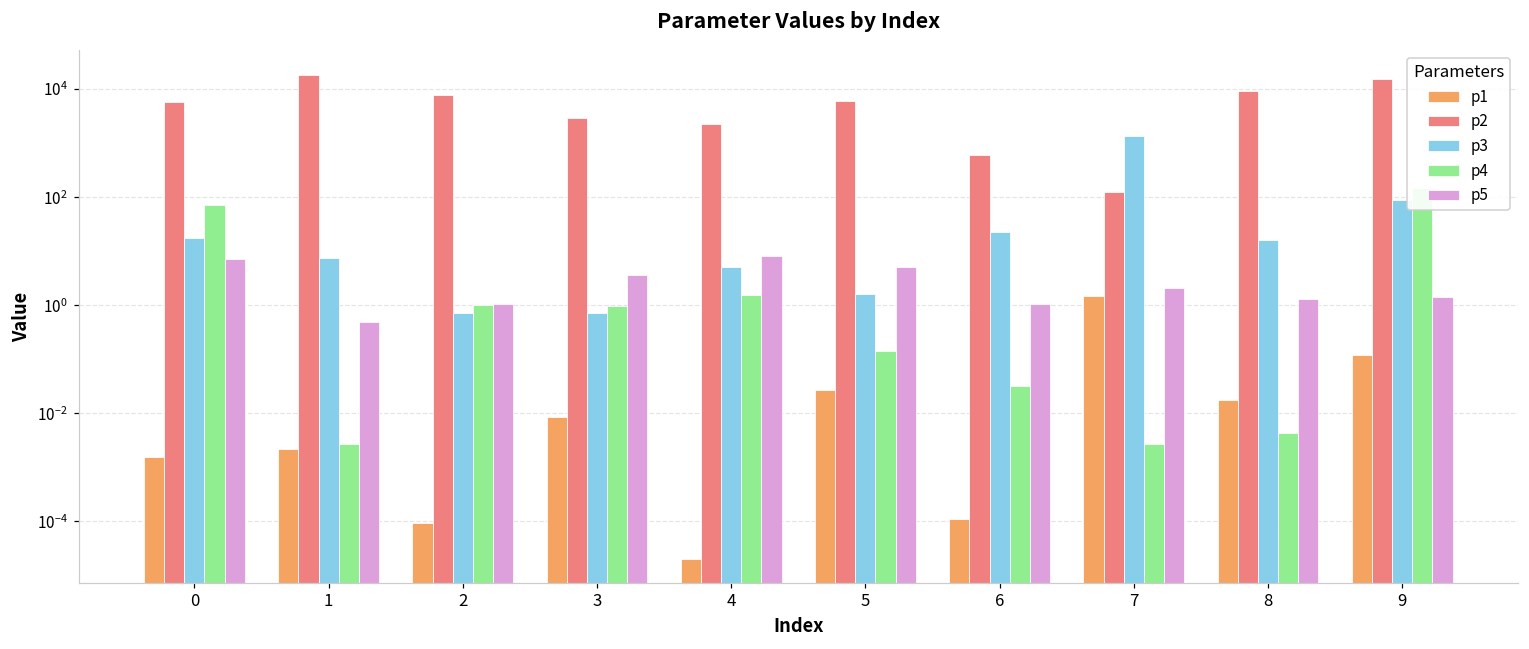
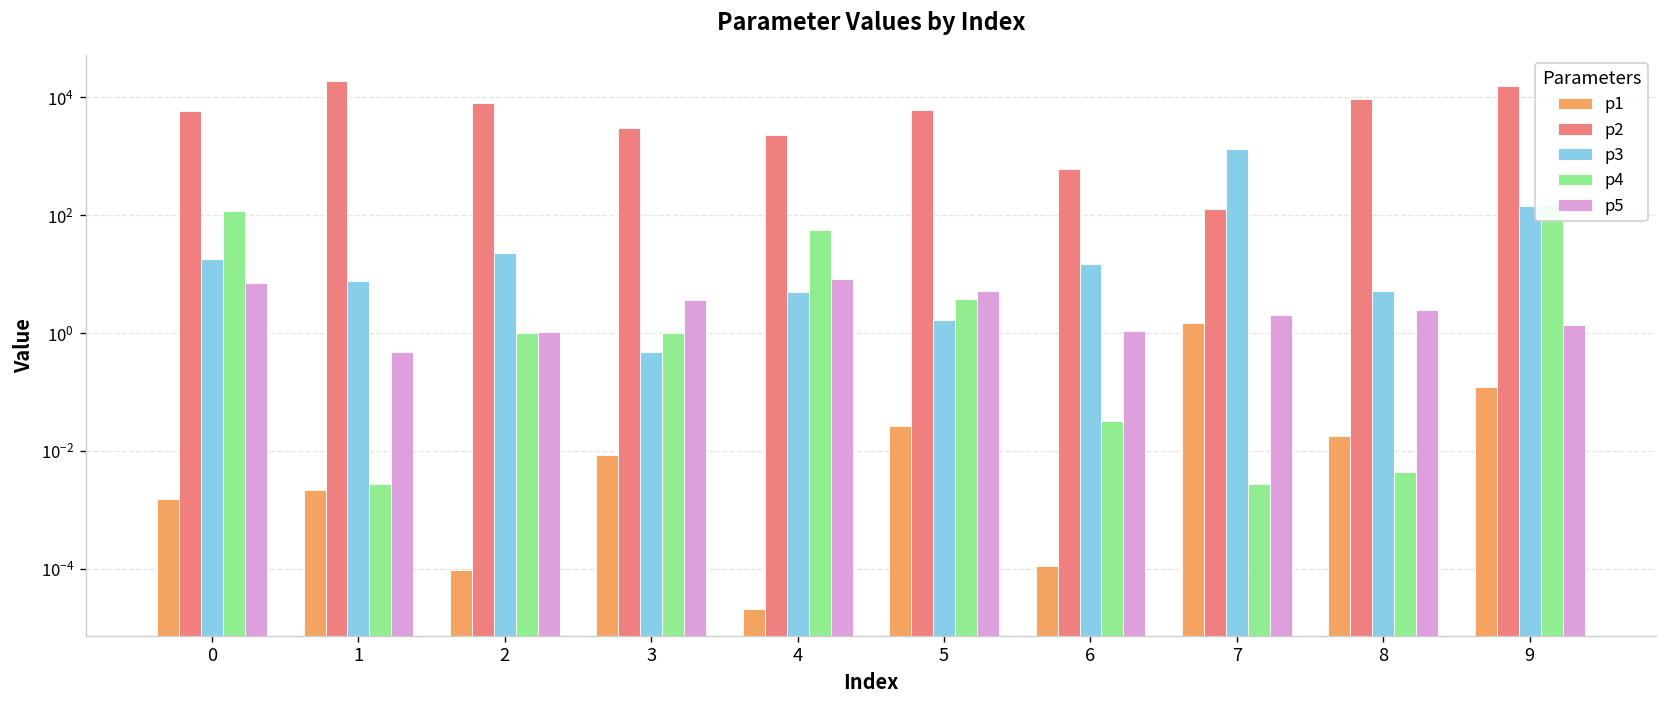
p4, 0: 70 -> 120
p3, 2: 0.7 -> 20
p3, 3: 0.7 -> 0.5
p4, 4: 1.5 -> 60
p4, 5: 0.14 -> 4
p3, 6: 20 -> 15
p3, 8: 16 -> 5
p5, 8: 1.3 -> 2
p3, 9: 90 -> 140
